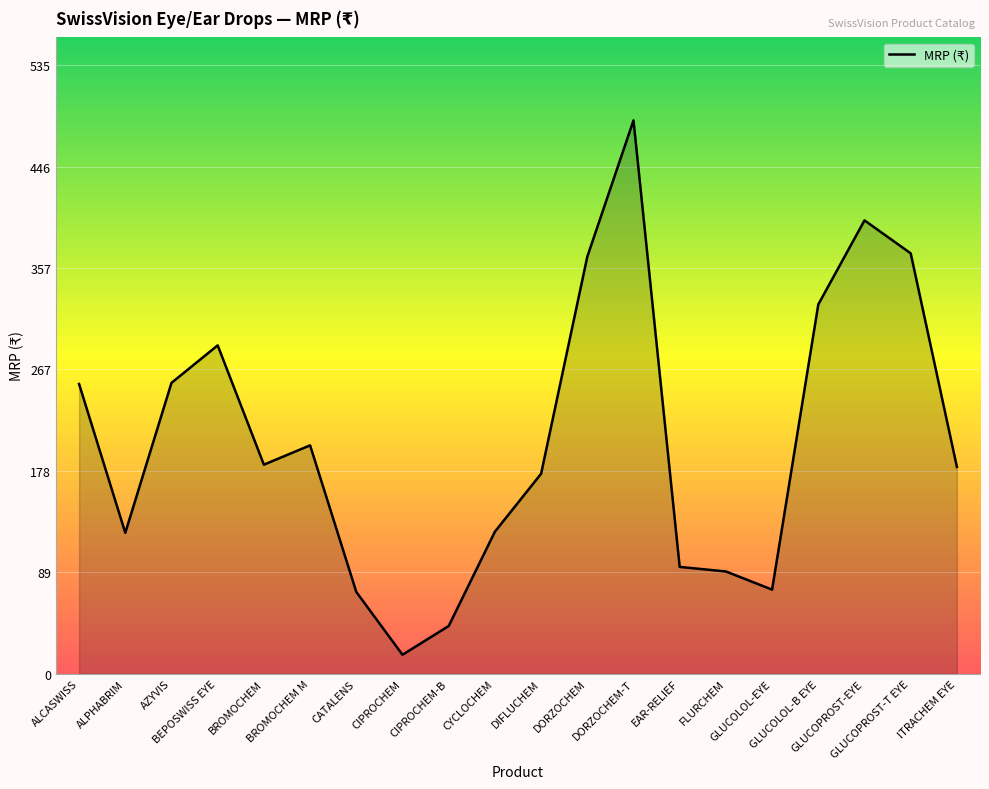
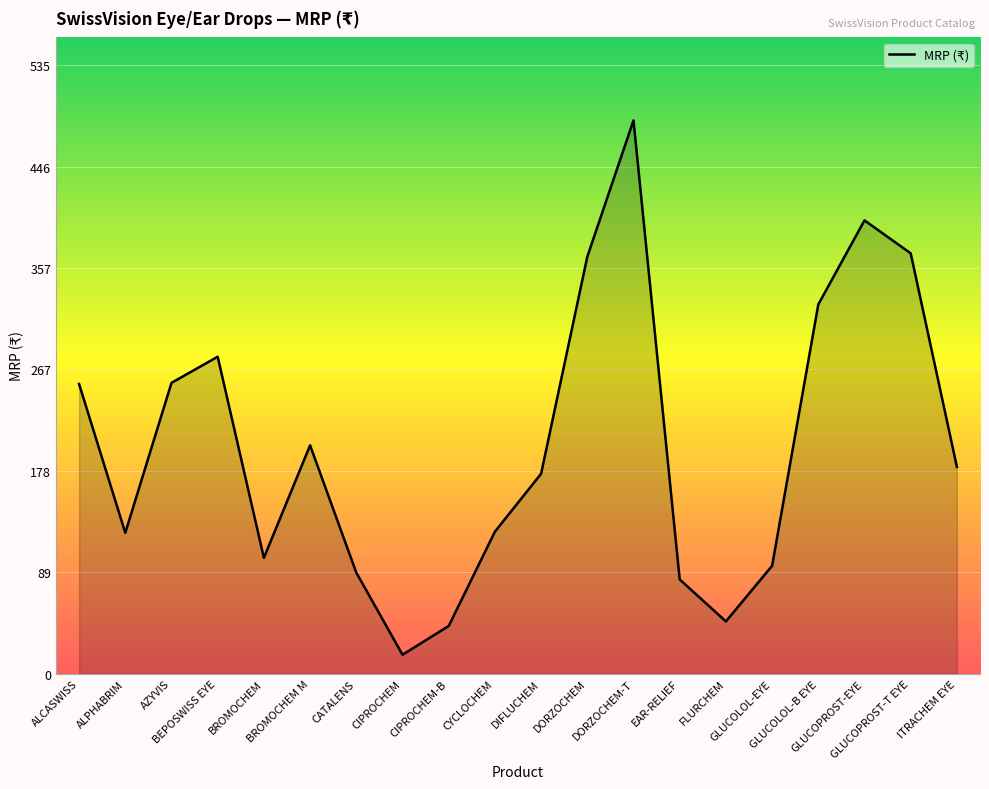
BEPOSWISS EYE: 289 -> 279
BROMOCHEM: 184 -> 102
CATALENS: 72 -> 89
EAR-RELIEF: 94 -> 83
FLURCHEM: 90 -> 46
GLUCOLOL-EYE: 74 -> 95
